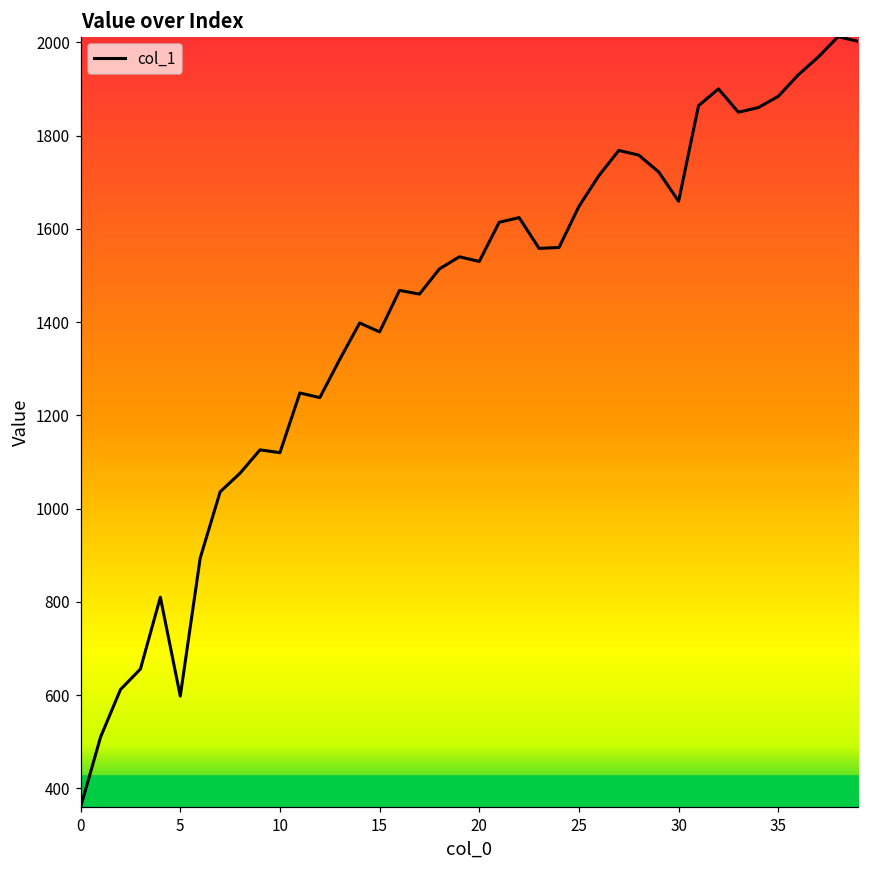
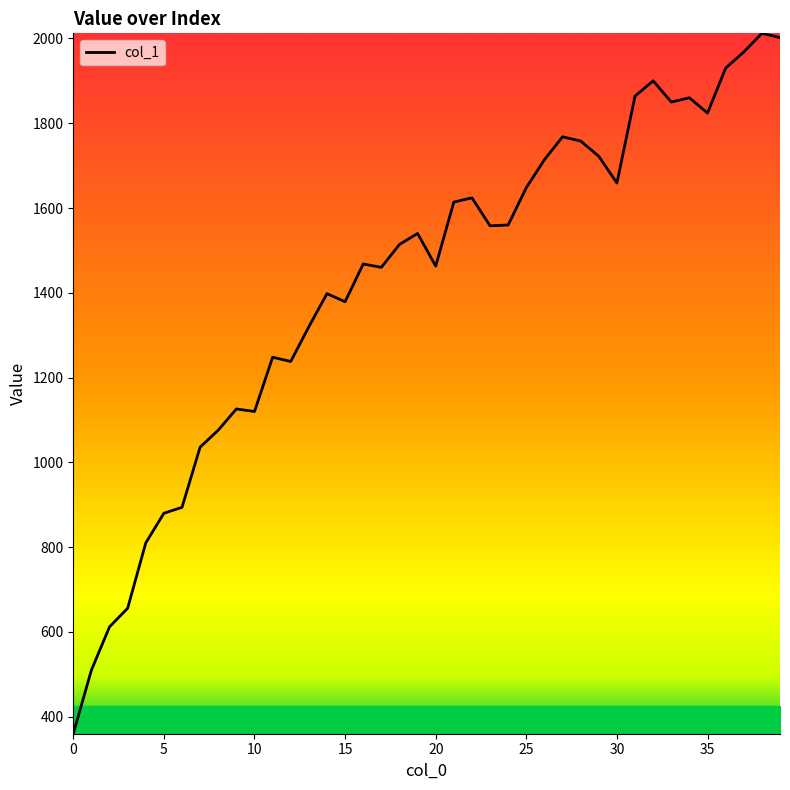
col_1, 5: 600 -> 880
col_1, 20: 1530 -> 1460
col_1, 35: 1880 -> 1820
